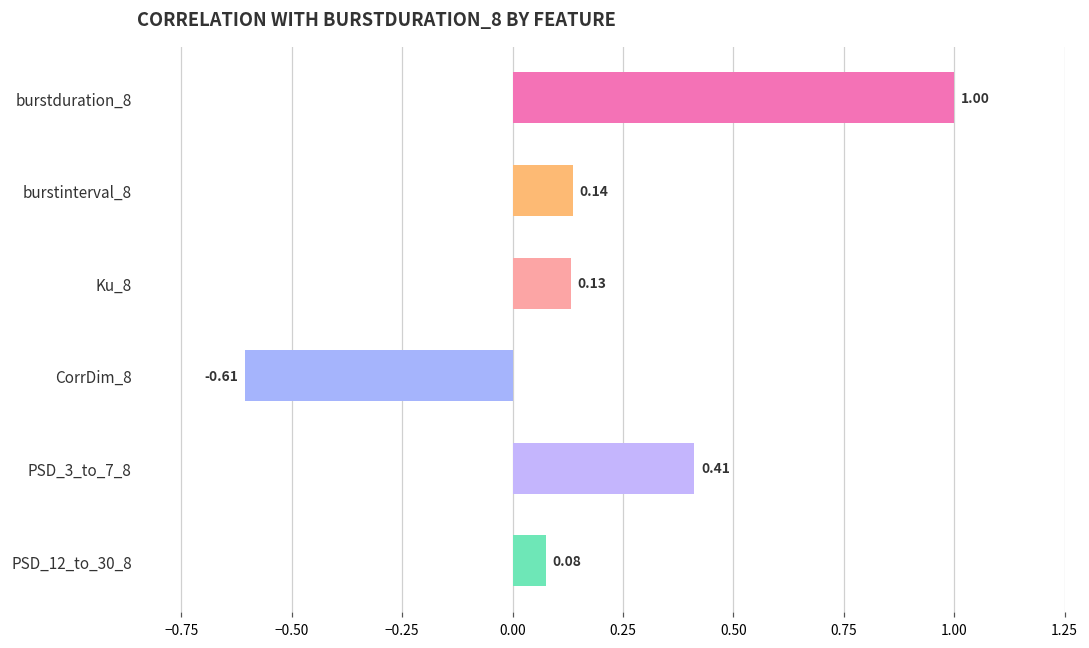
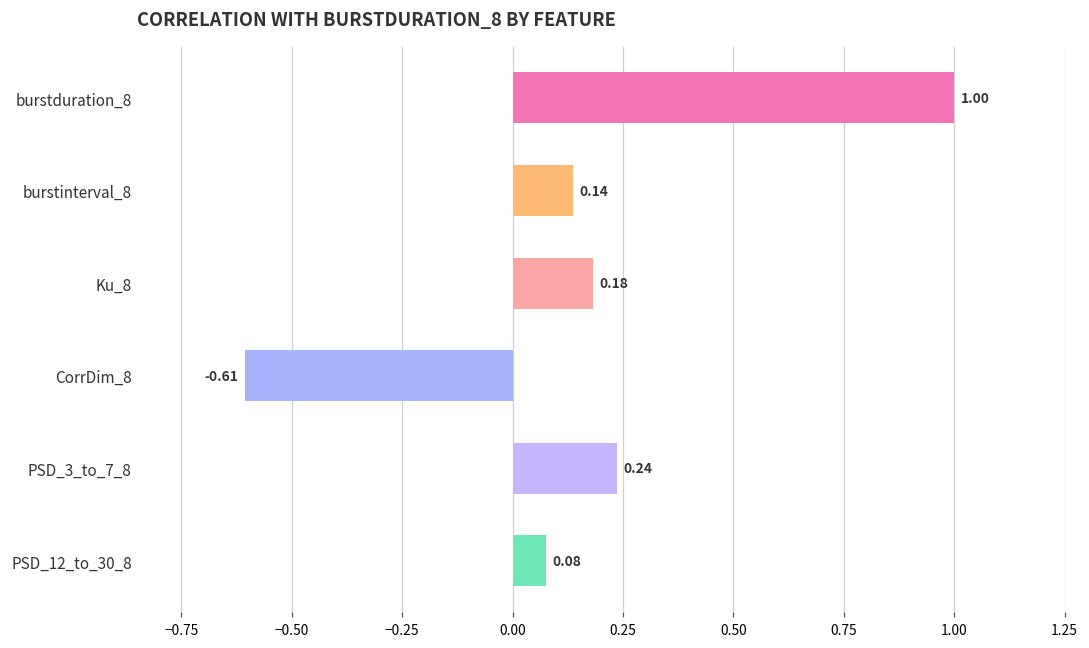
Ku_8: 0.13 -> 0.18
PSD_3_to_7_8: 0.41 -> 0.24
